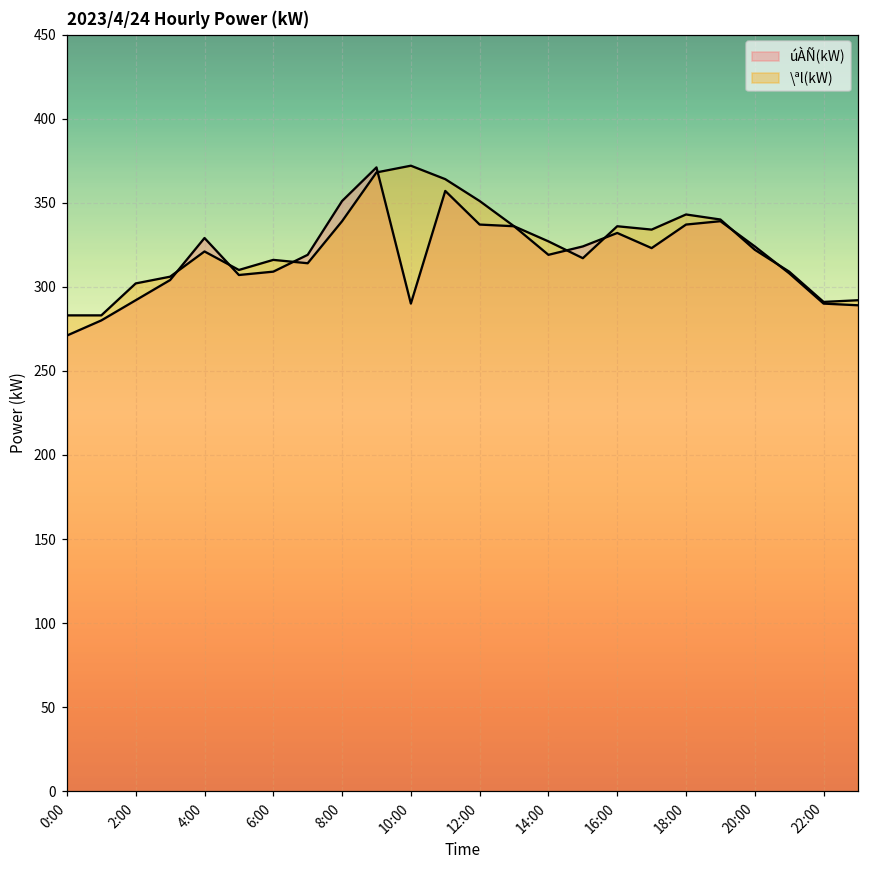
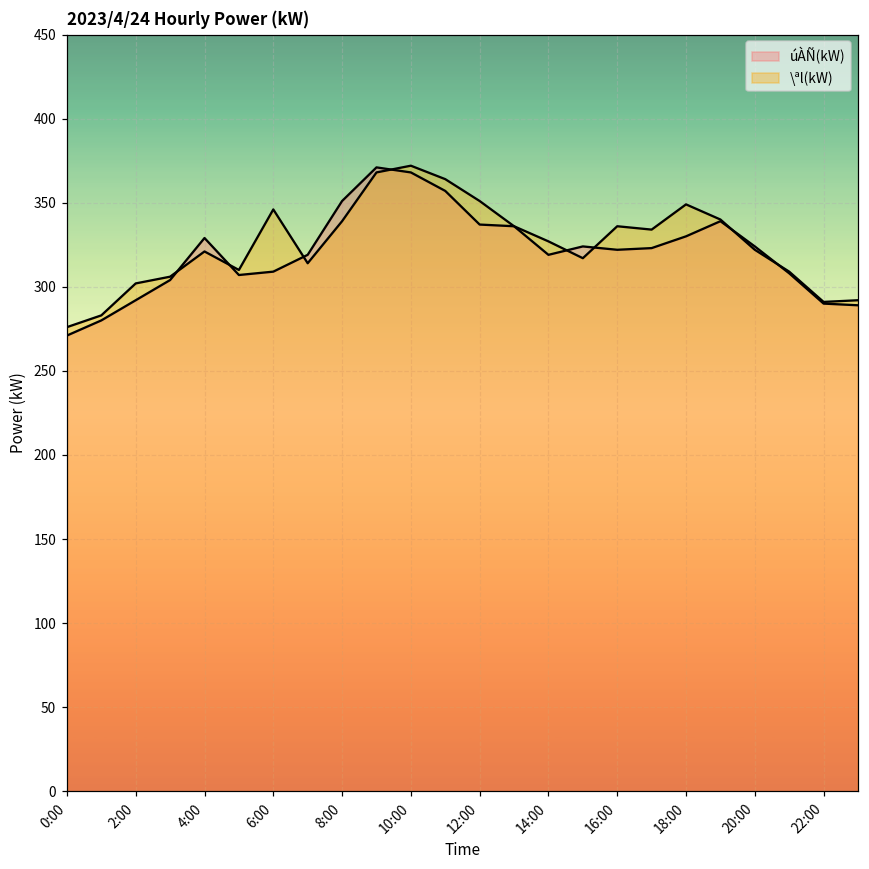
\ªl(kW), 0:00: 283 -> 276
\ªl(kW), 6:00: 316 -> 346
úÀÑ(kW), 10:00: 290 -> 368
úÀÑ(kW), 16:00: 332 -> 322
úÀÑ(kW), 18:00: 337 -> 330
\ªl(kW), 18:00: 343 -> 349
